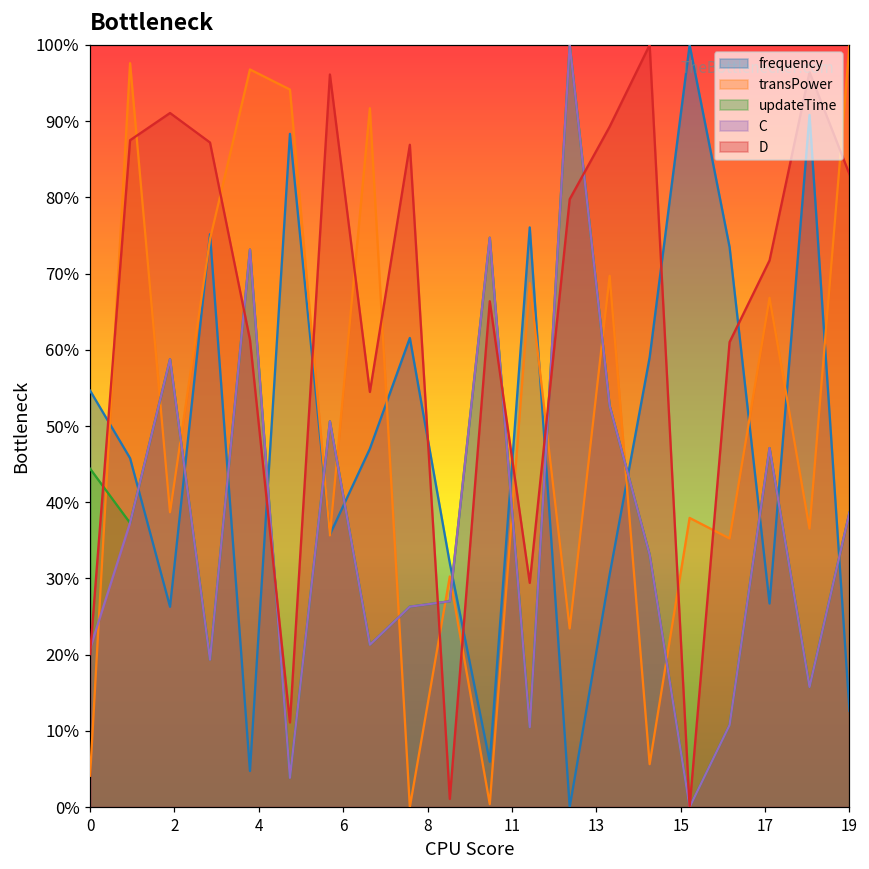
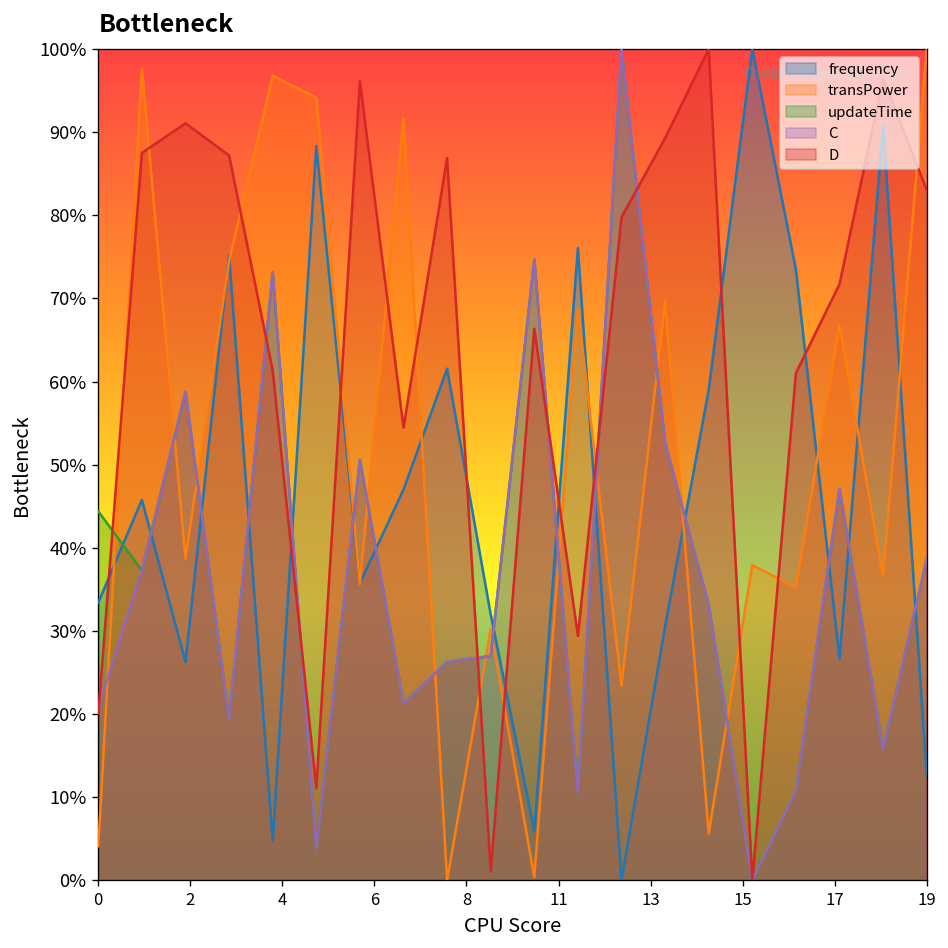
frequency, 0: 55% -> 33%
